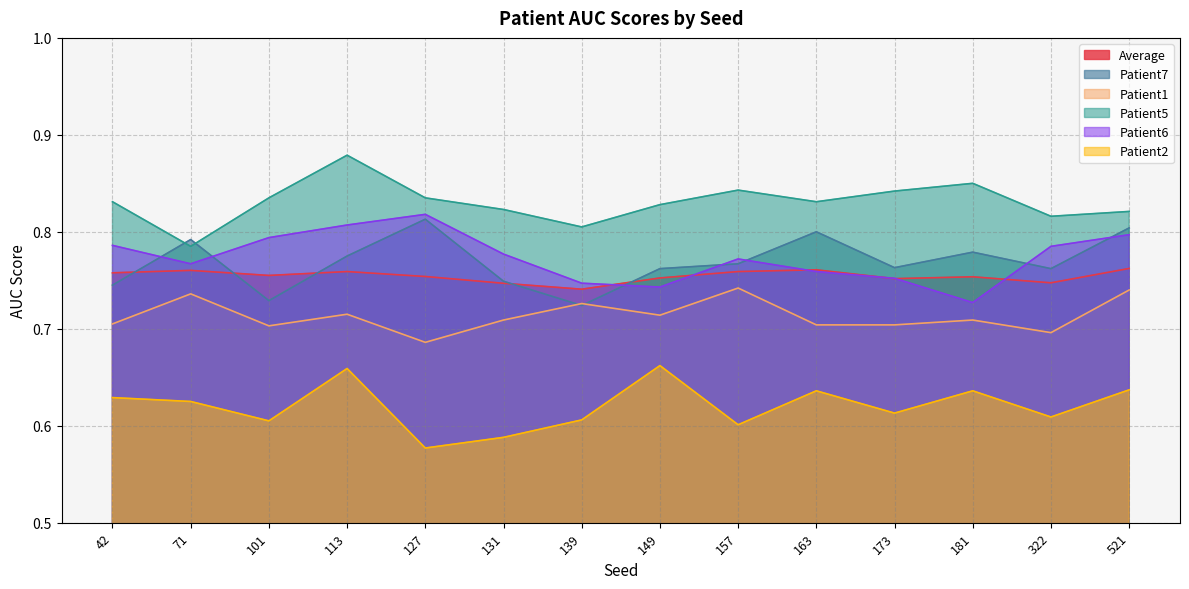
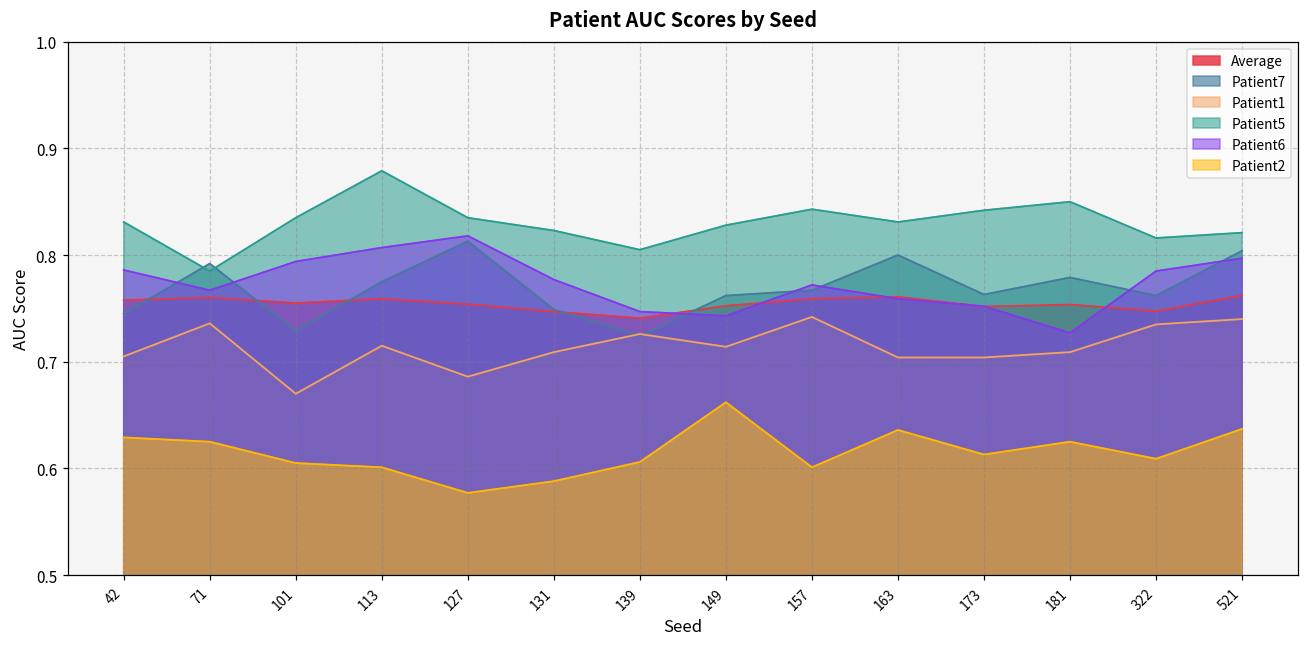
Patient1, 101: 0.70 -> 0.67
Patient2, 113: 0.66 -> 0.60
Patient2, 181: 0.64 -> 0.63
Patient1, 322: 0.70 -> 0.74
